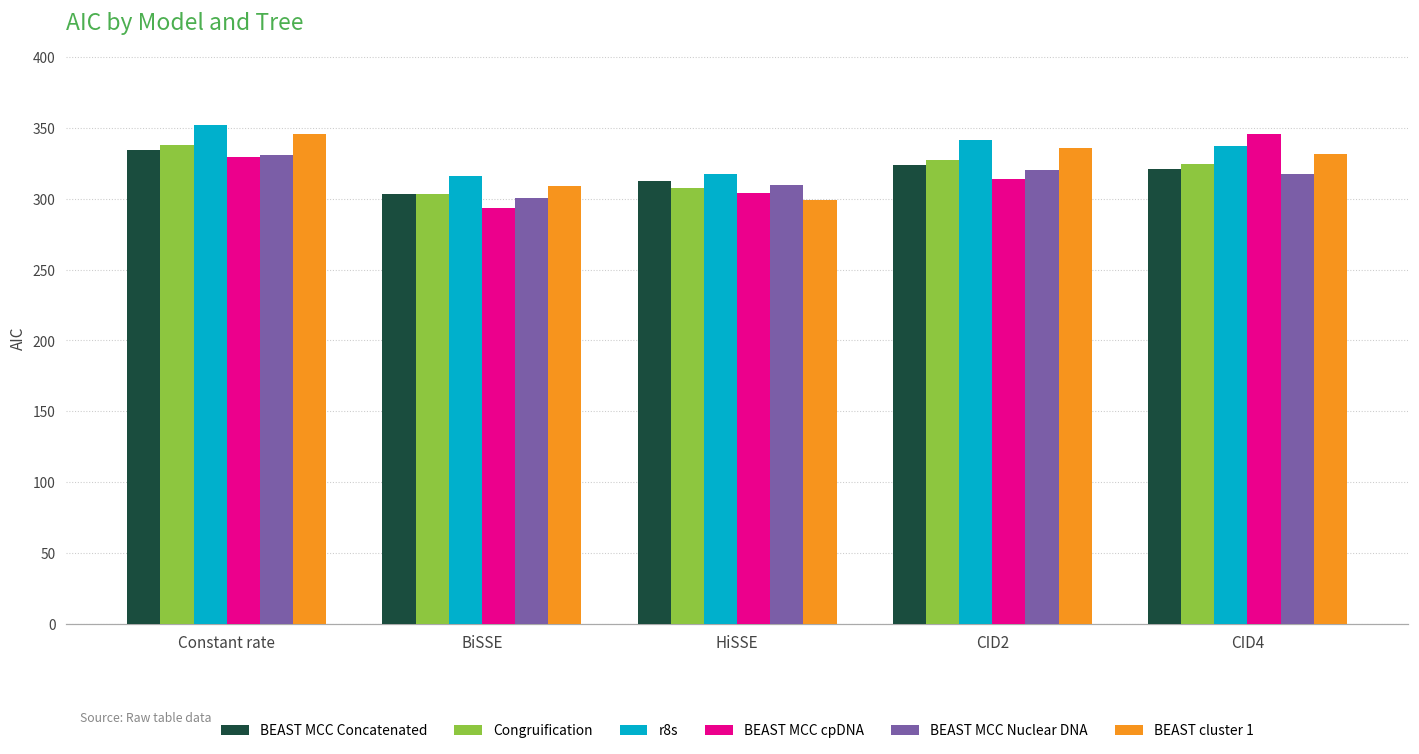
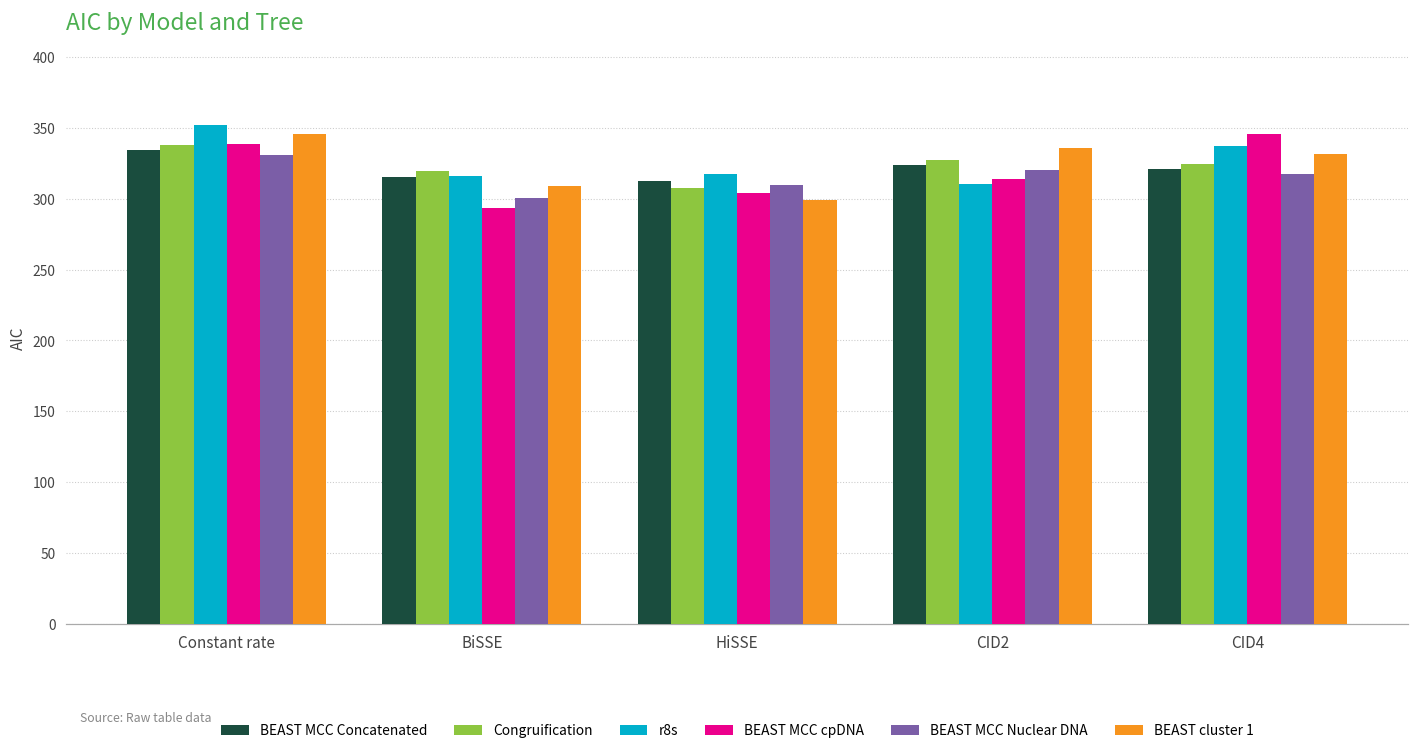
BEAST MCC cpDNA, Constant rate: 330 -> 338
BEAST MCC Concatenated, BiSSE: 304 -> 315
Congruification, BiSSE: 303 -> 319
r8s, CID2: 341 -> 311
